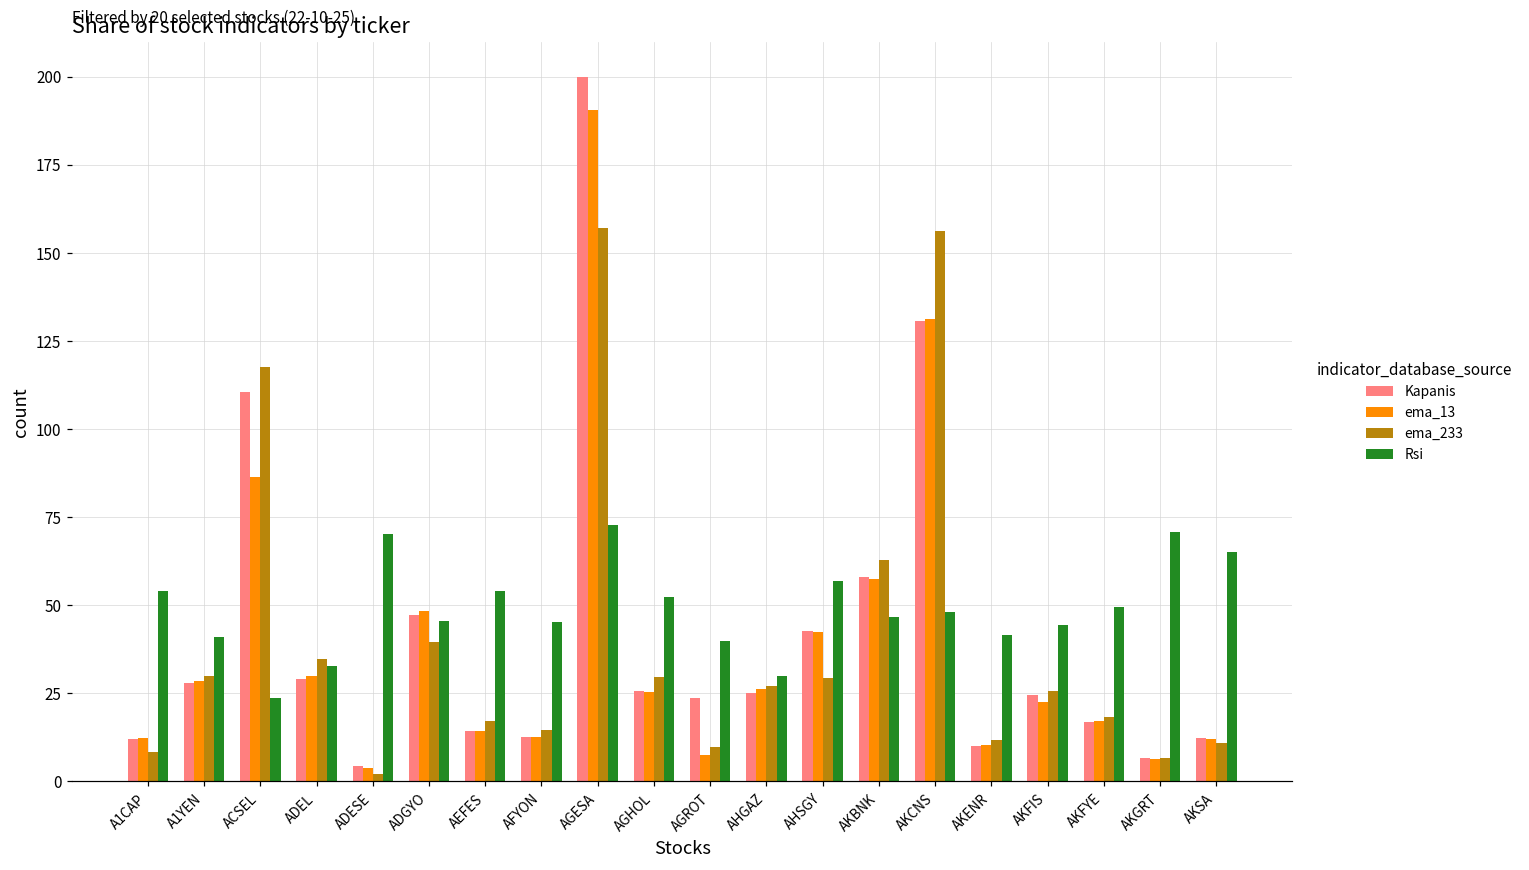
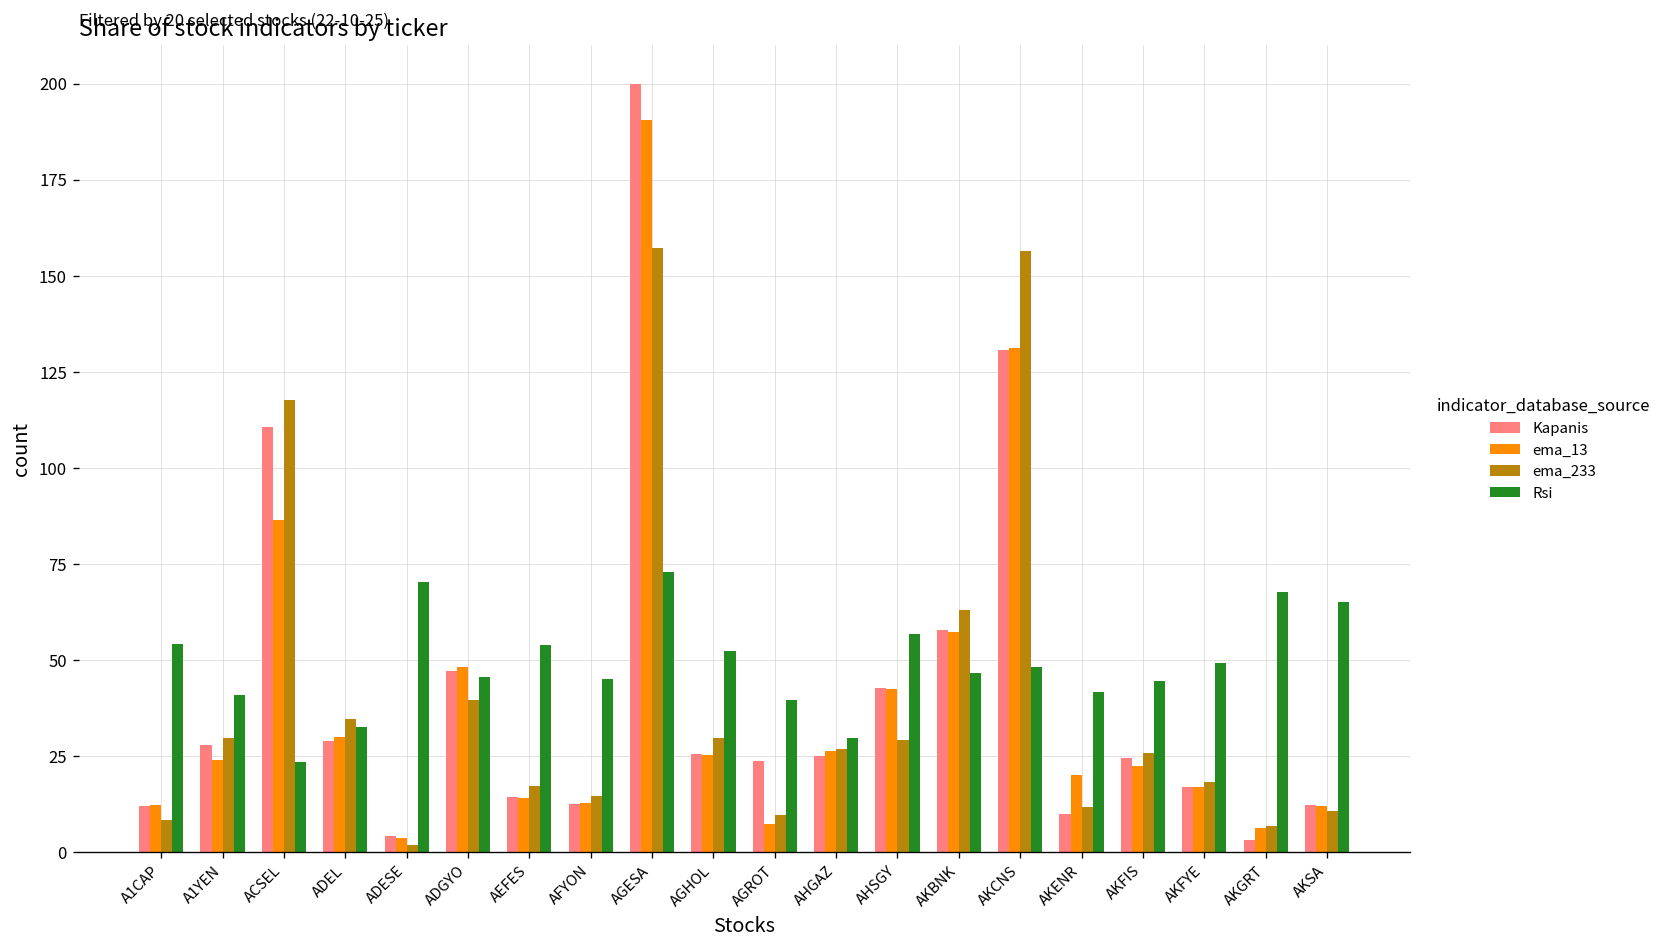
ema_13, A1YEN: 29 -> 24
ema_13, AKENR: 10 -> 20
Kapanis, AKGRT: 7 -> 3
Rsi, AKGRT: 71 -> 68
